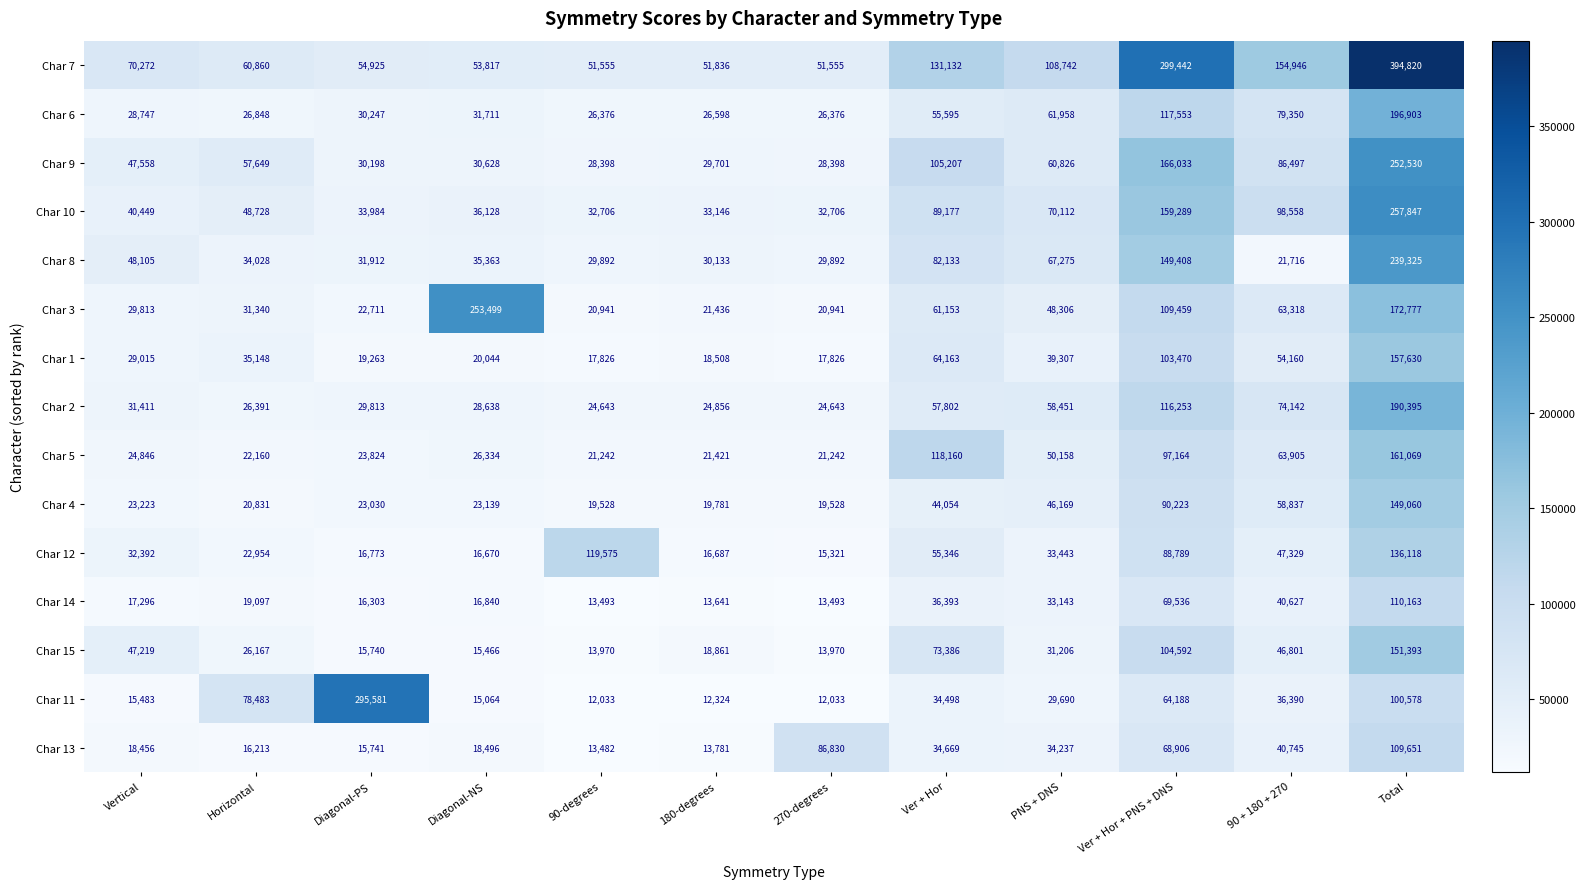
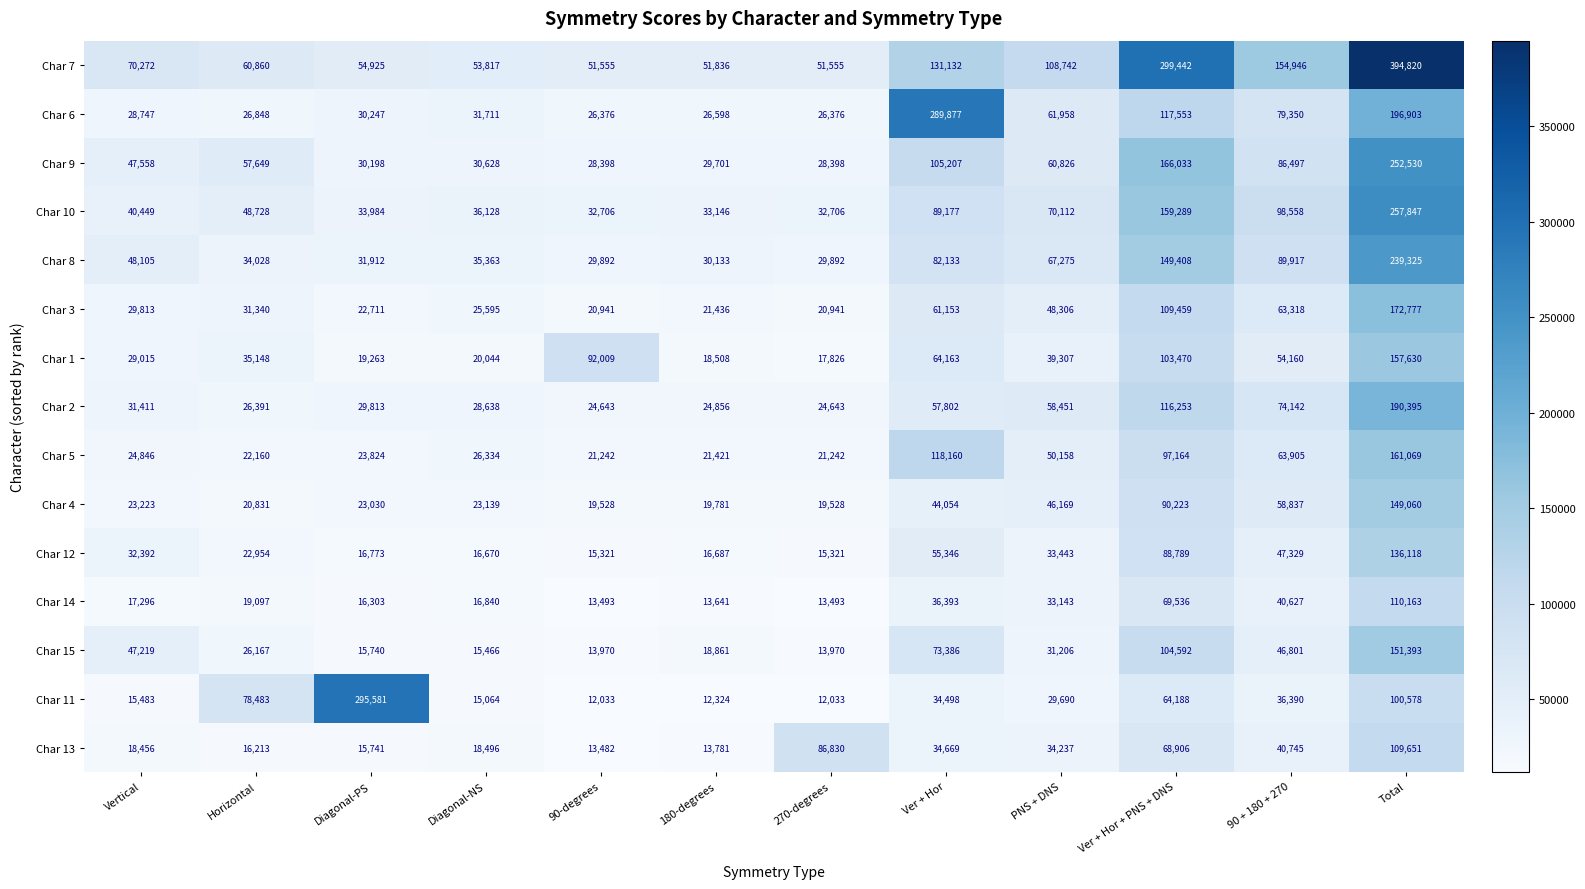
Char 6, Ver + Hor: 55,595 -> 289,877
Char 8, 90 + 180 + 270: 21,716 -> 89,917
Char 3, Diagonal-NS: 253,499 -> 25,595
Char 1, 90-degrees: 17,826 -> 92,009
Char 12, 90-degrees: 119,575 -> 15,321
